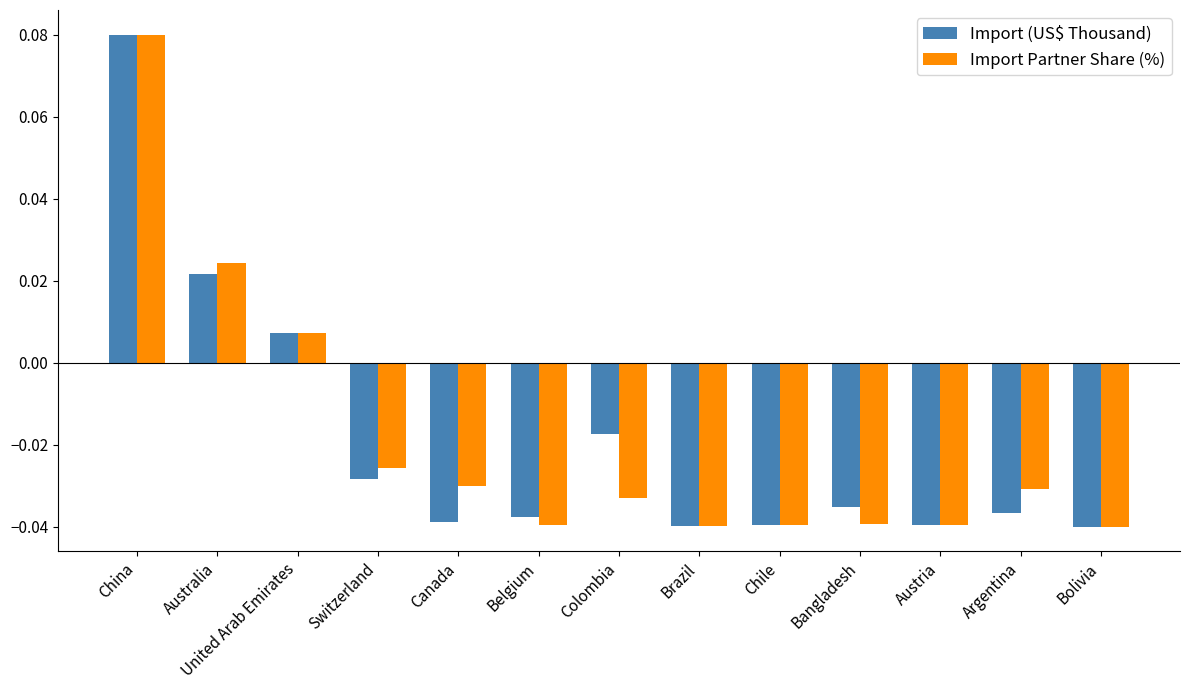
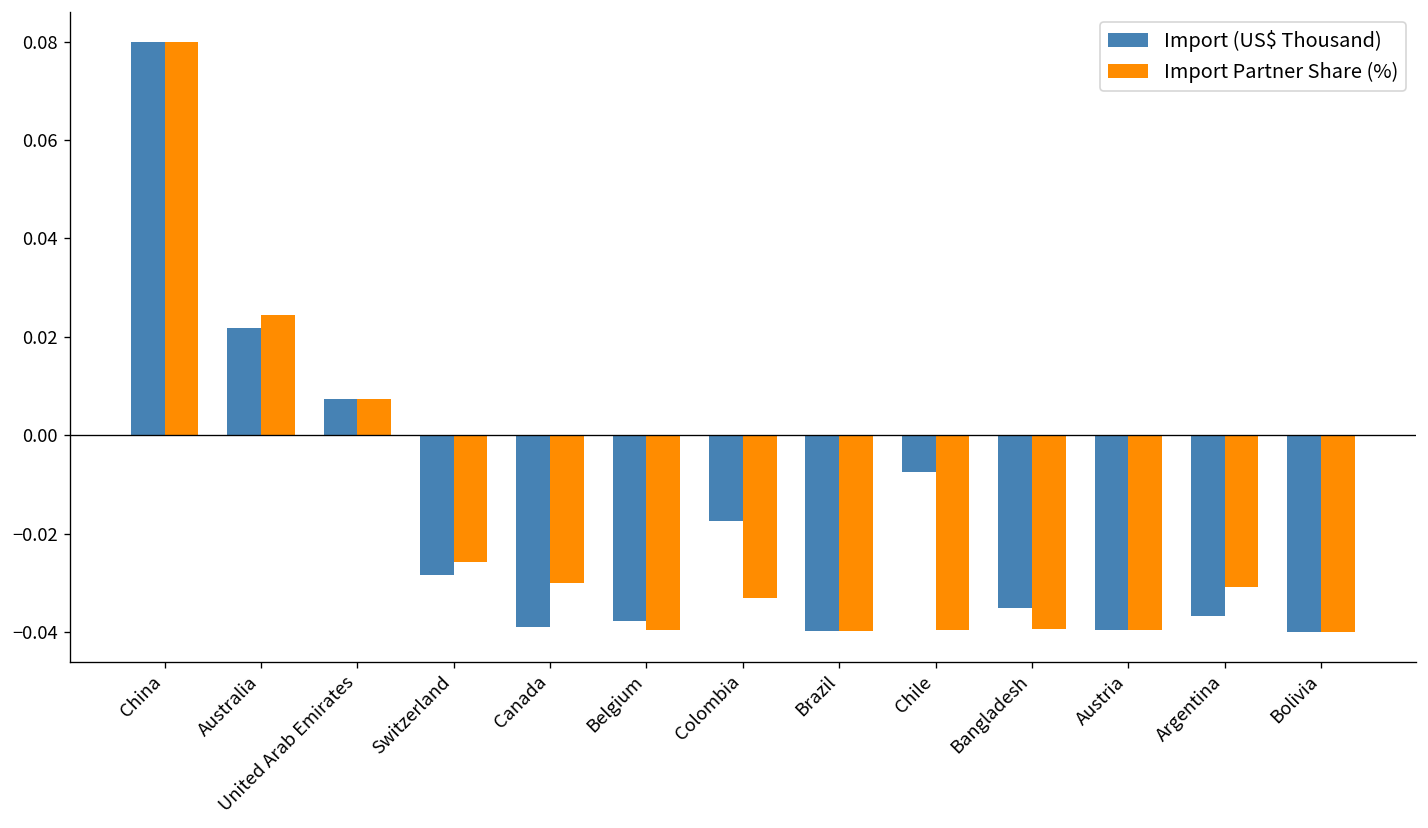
Import (US$ Thousand), Chile: -0.040 -> -0.007
